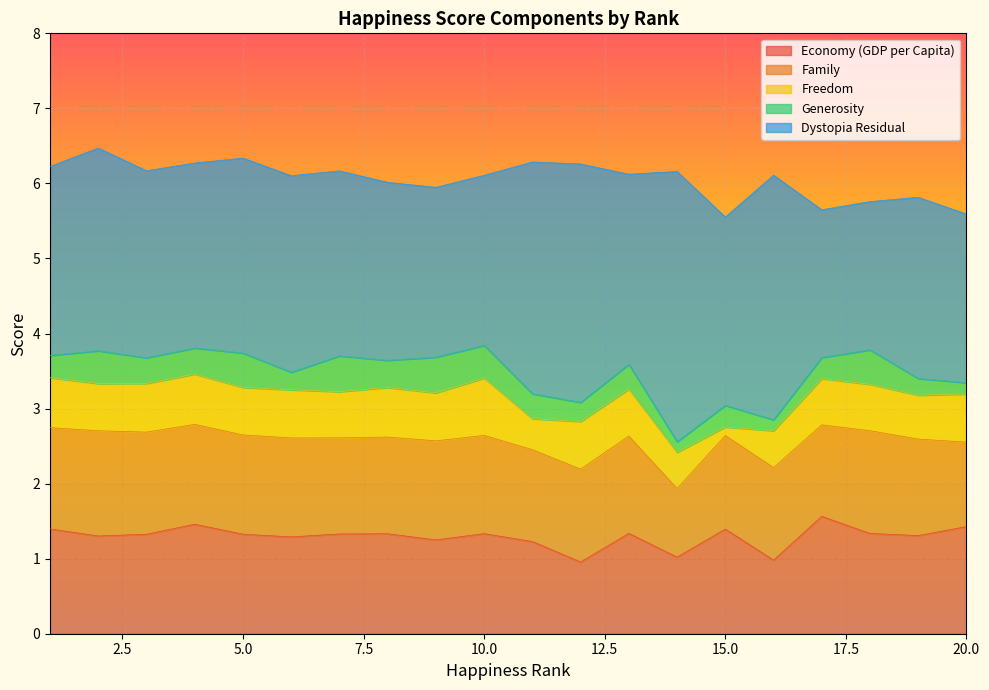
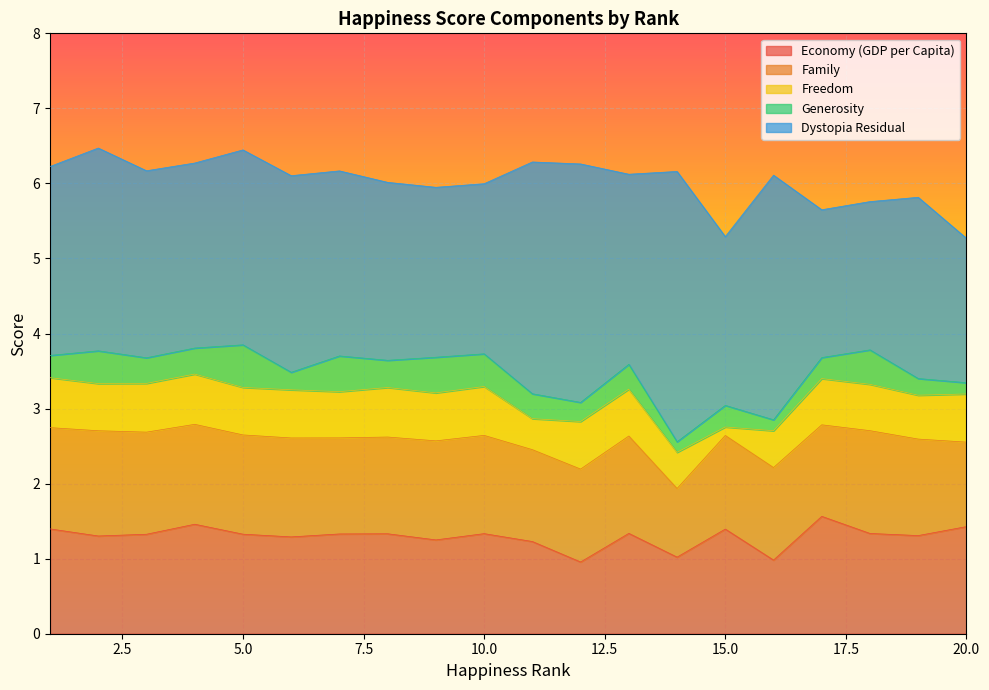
Generosity, 5.0: 0.5 -> 0.6
Freedom, 10.0: 0.8 -> 0.7
Dystopia Residual, 15.0: 2.5 -> 2.2
Dystopia Residual, 20.0: 2.2 -> 1.9
